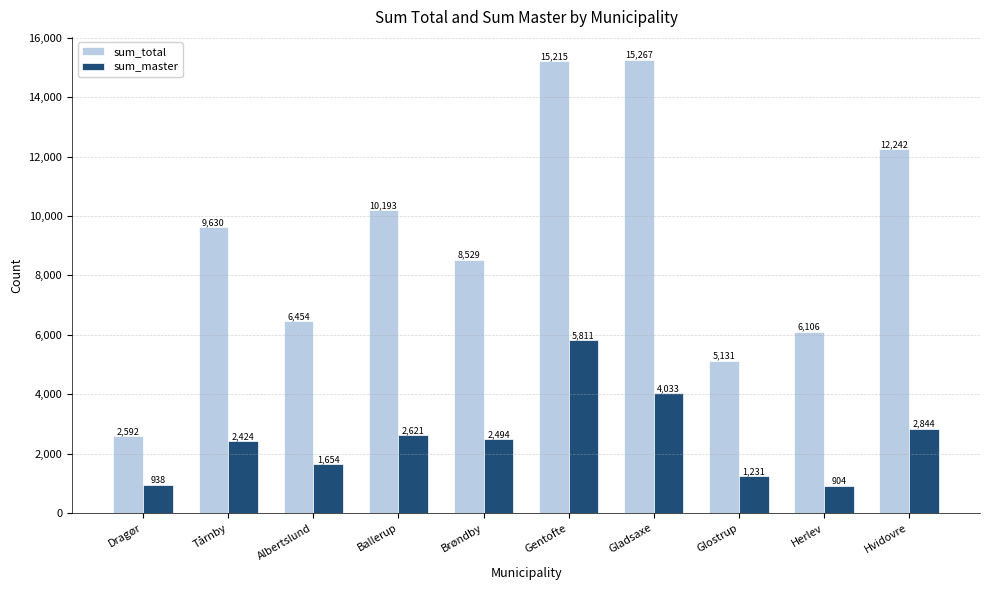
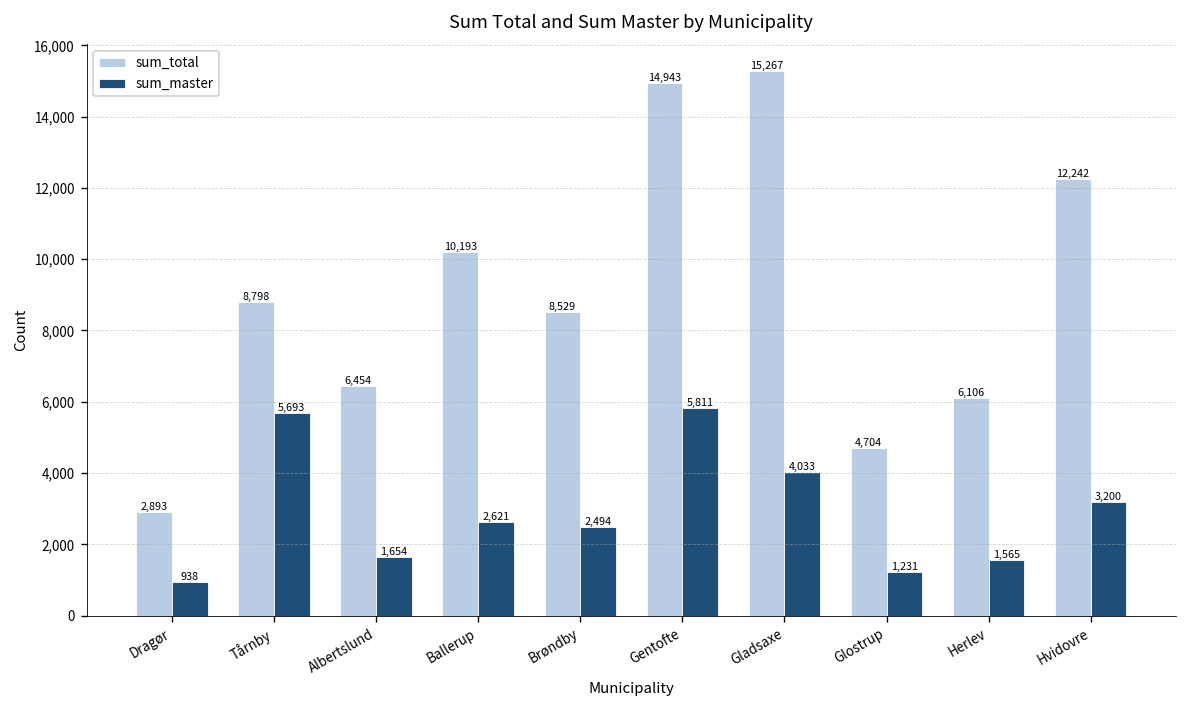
sum_total, Dragør: 2,592 -> 2,893
sum_total, Tårnby: 9,630 -> 8,798
sum_master, Tårnby: 2,424 -> 5,693
sum_total, Gentofte: 15,215 -> 14,943
sum_total, Glostrup: 5,131 -> 4,704
sum_master, Herlev: 904 -> 1,565
sum_master, Hvidovre: 2,844 -> 3,200
